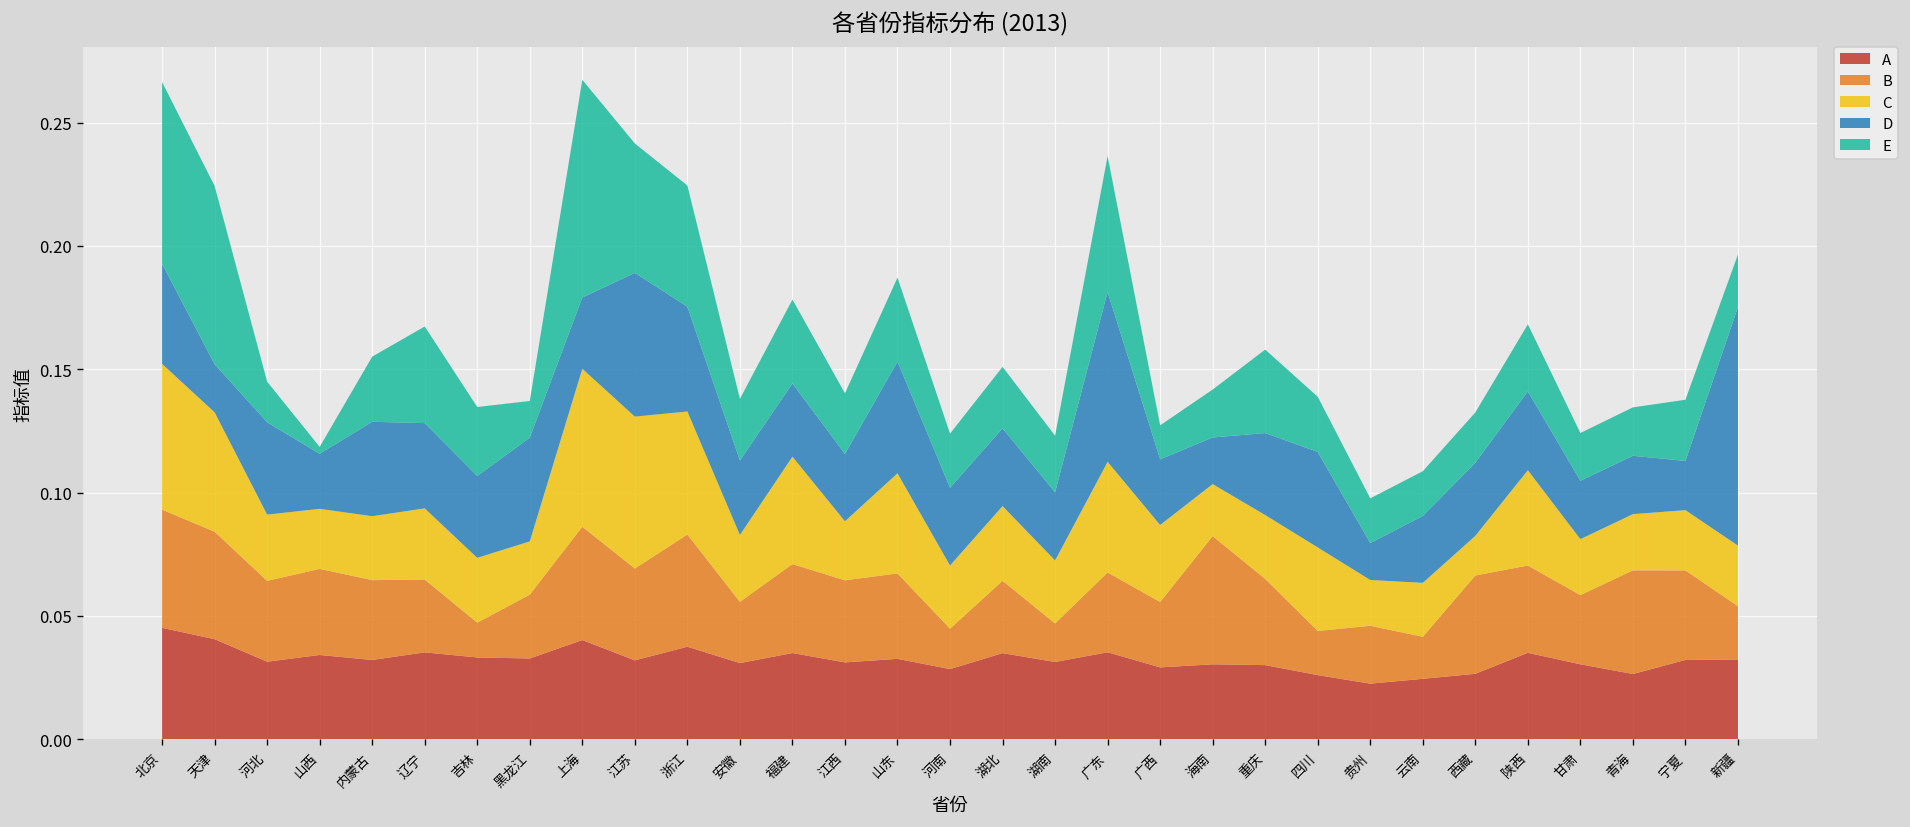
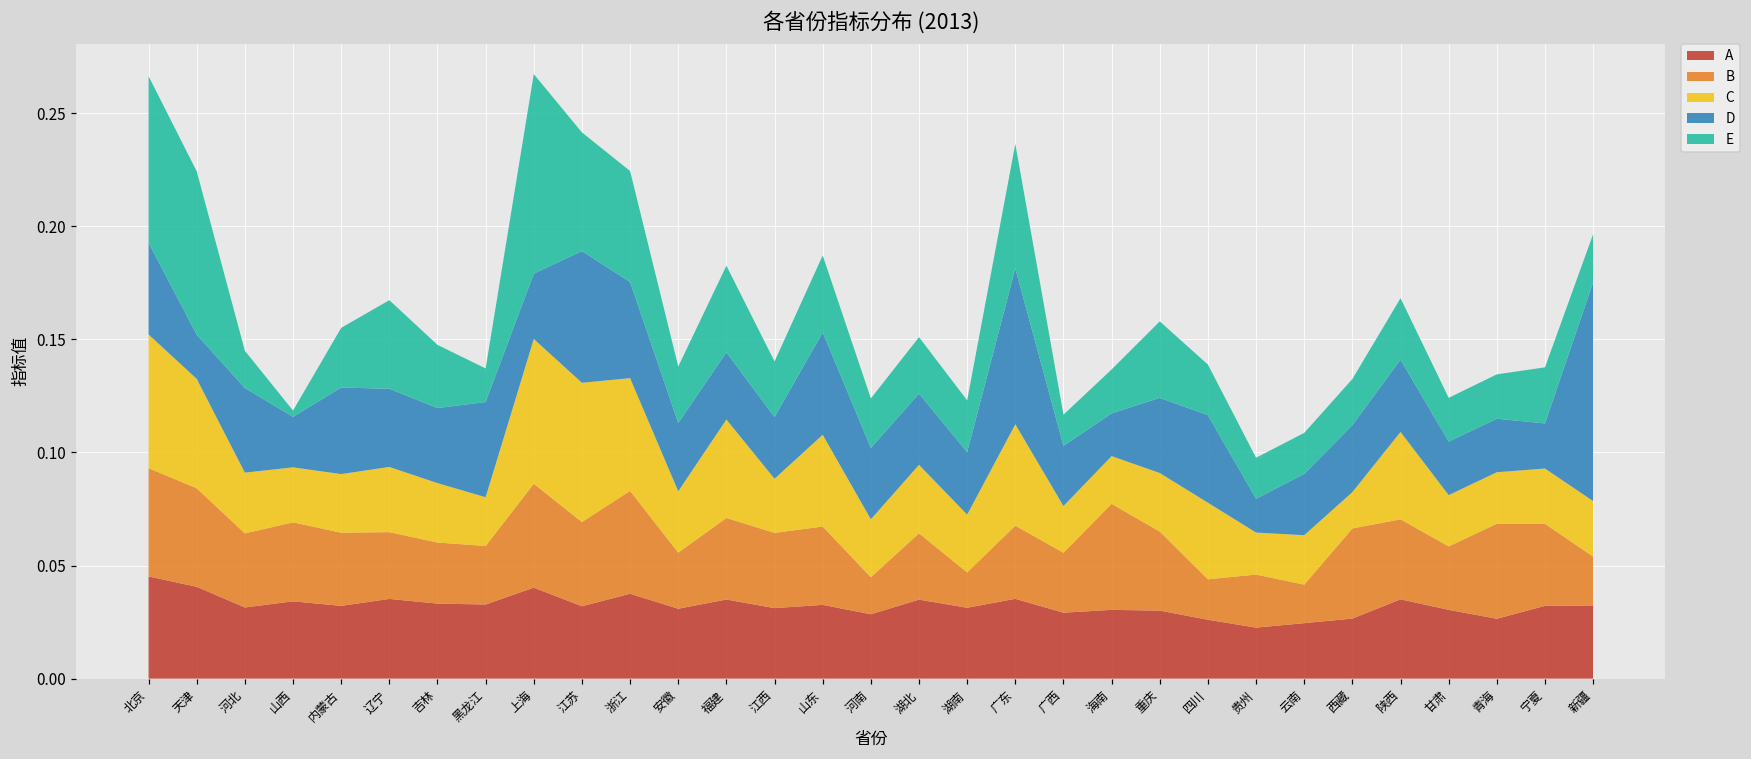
B, 吉林: 0.014 -> 0.027
E, 福建: 0.034 -> 0.038
C, 广西: 0.031 -> 0.021
B, 海南: 0.052 -> 0.047
